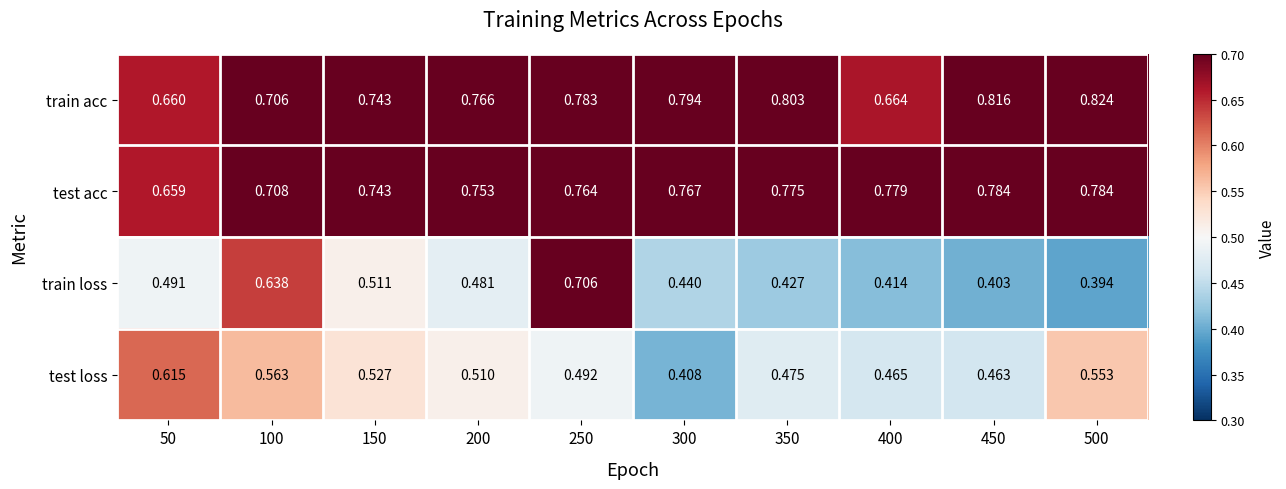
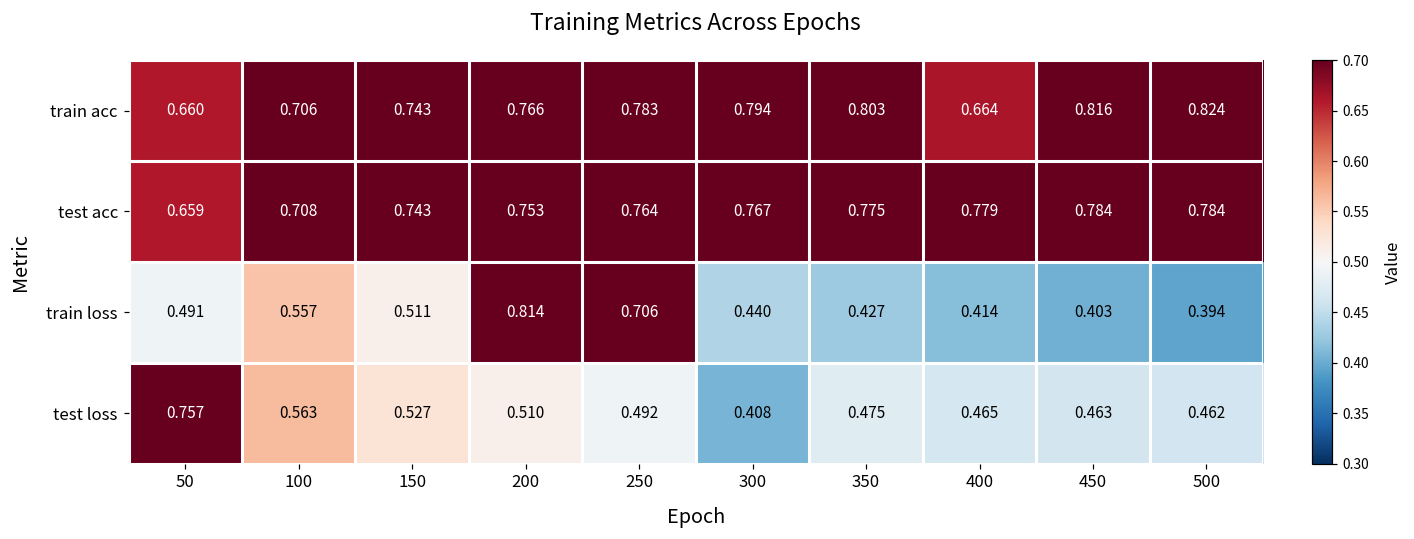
train loss, 100: 0.638 -> 0.557
train loss, 200: 0.481 -> 0.814
test loss, 50: 0.615 -> 0.757
test loss, 500: 0.553 -> 0.462
